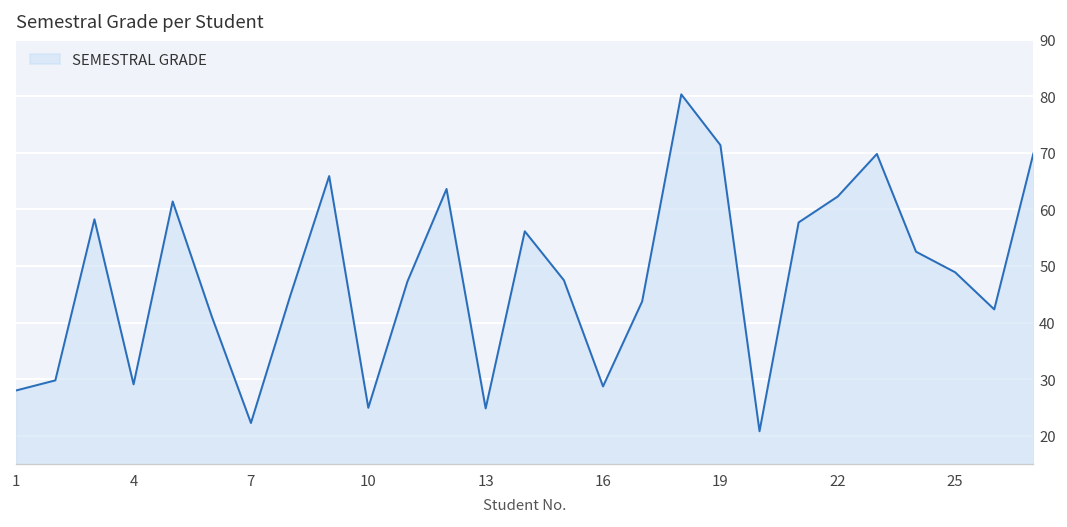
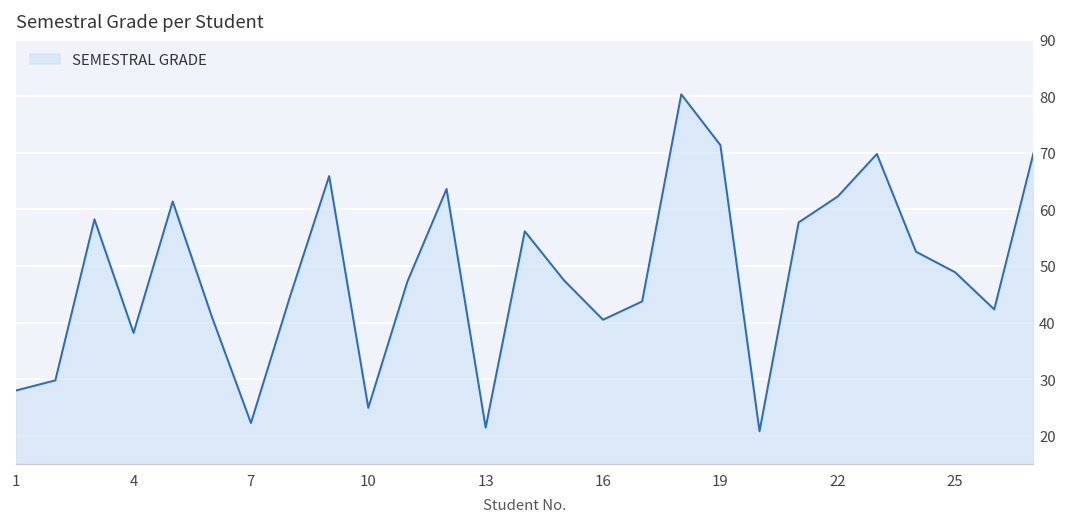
4: 29 -> 38
13: 25 -> 21
16: 29 -> 40
